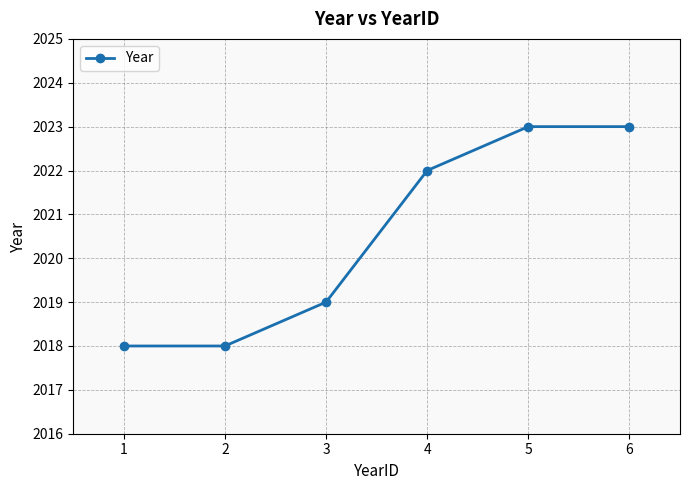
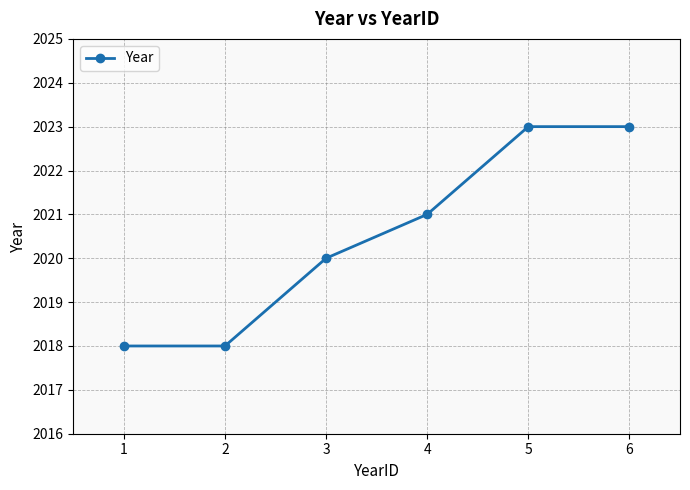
3: 2019 -> 2020
4: 2022 -> 2021
